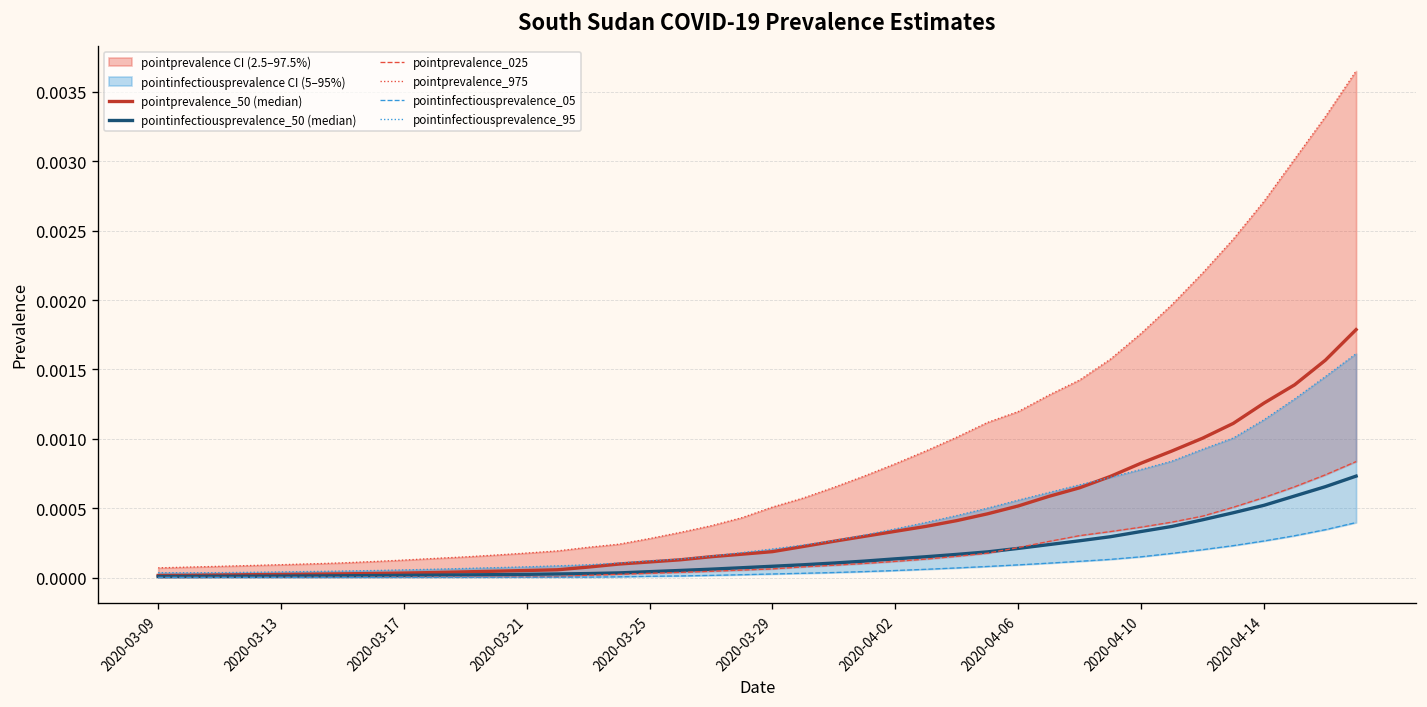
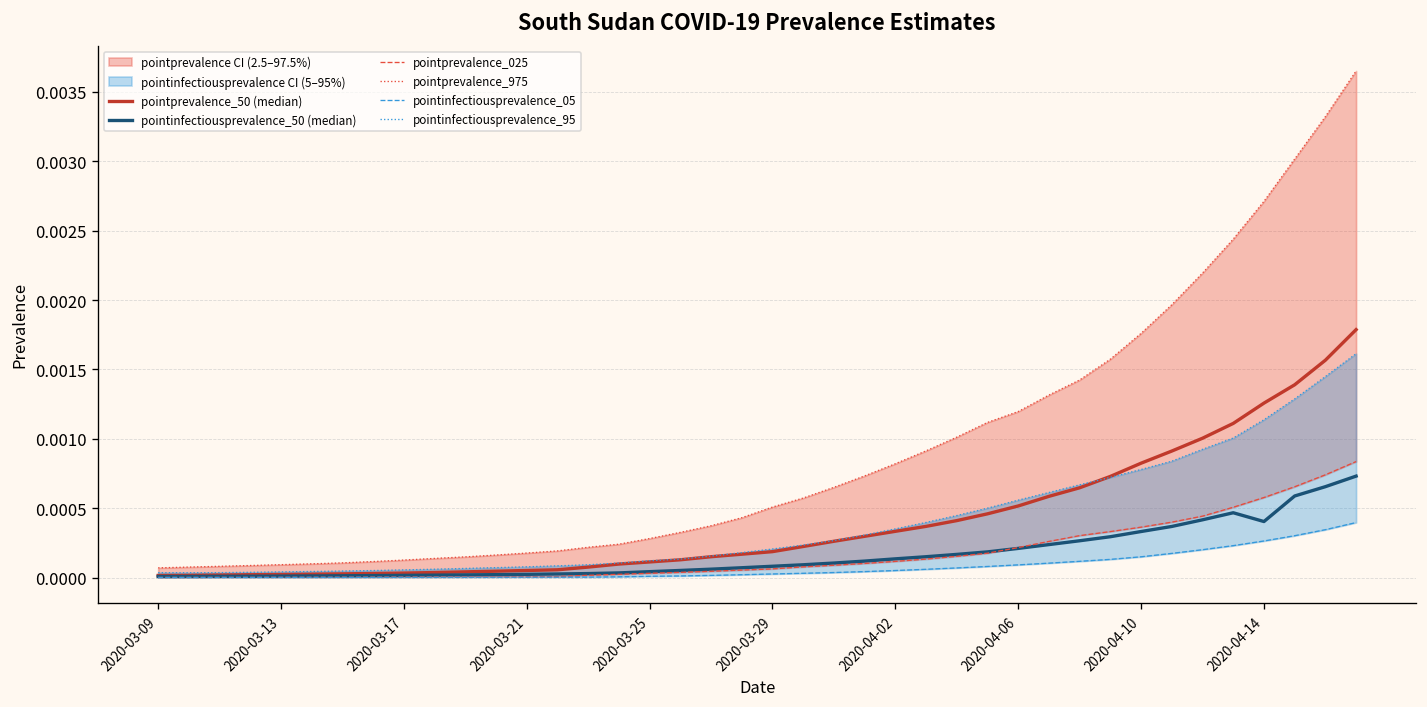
pointinfectiousprevalence_50 (median), 2020-04-14: 0.00052 -> 0.00040
